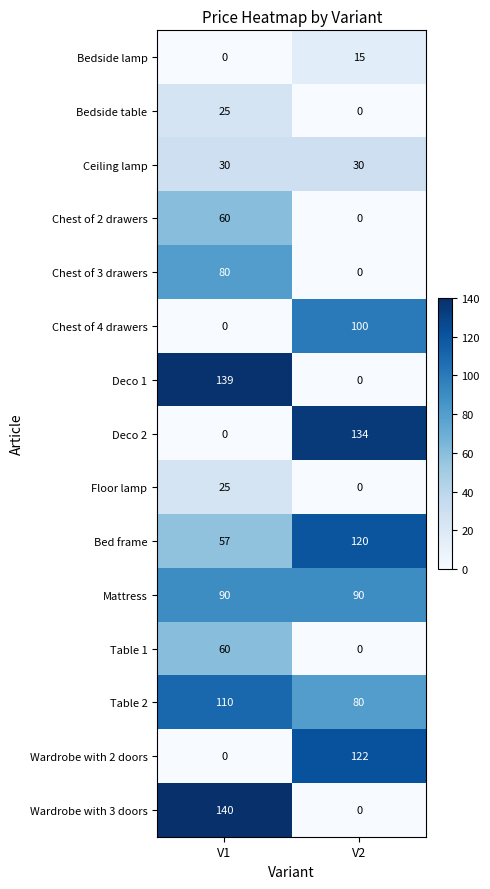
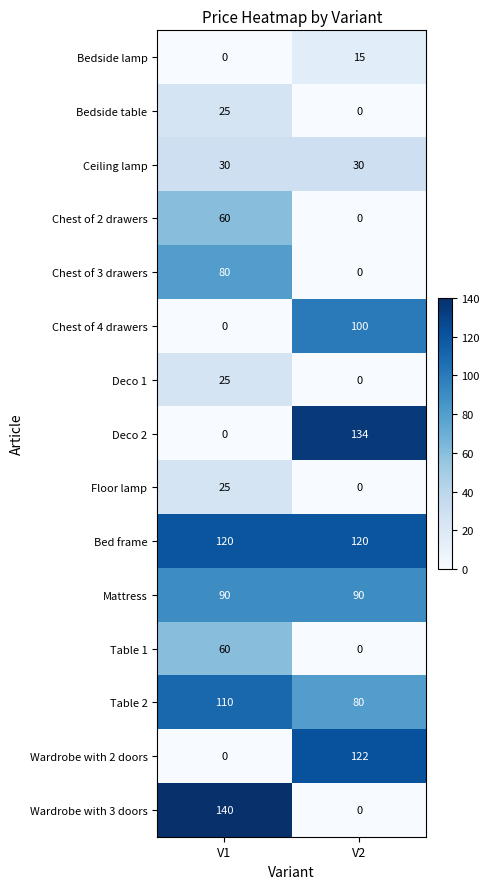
Deco 1, V1: 139 -> 25
Bed frame, V1: 57 -> 120
